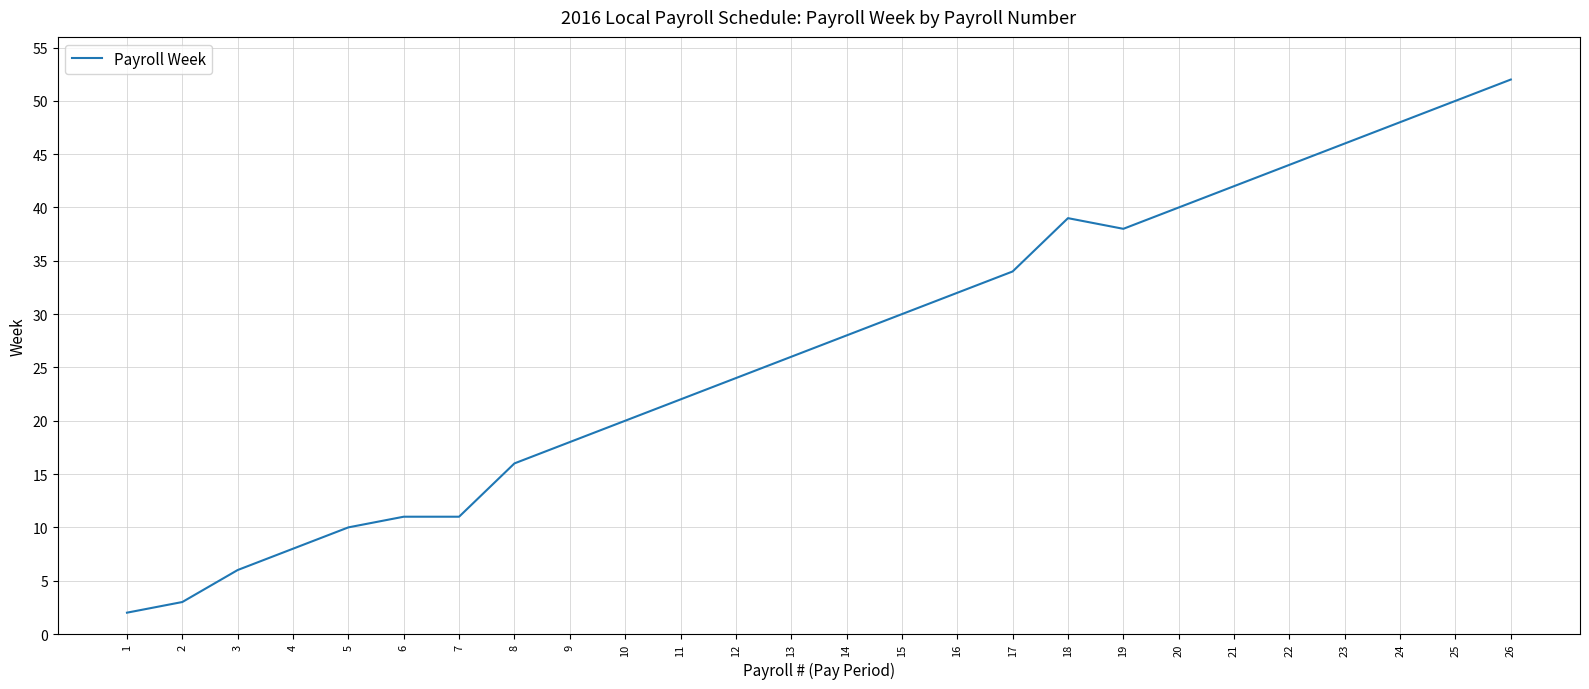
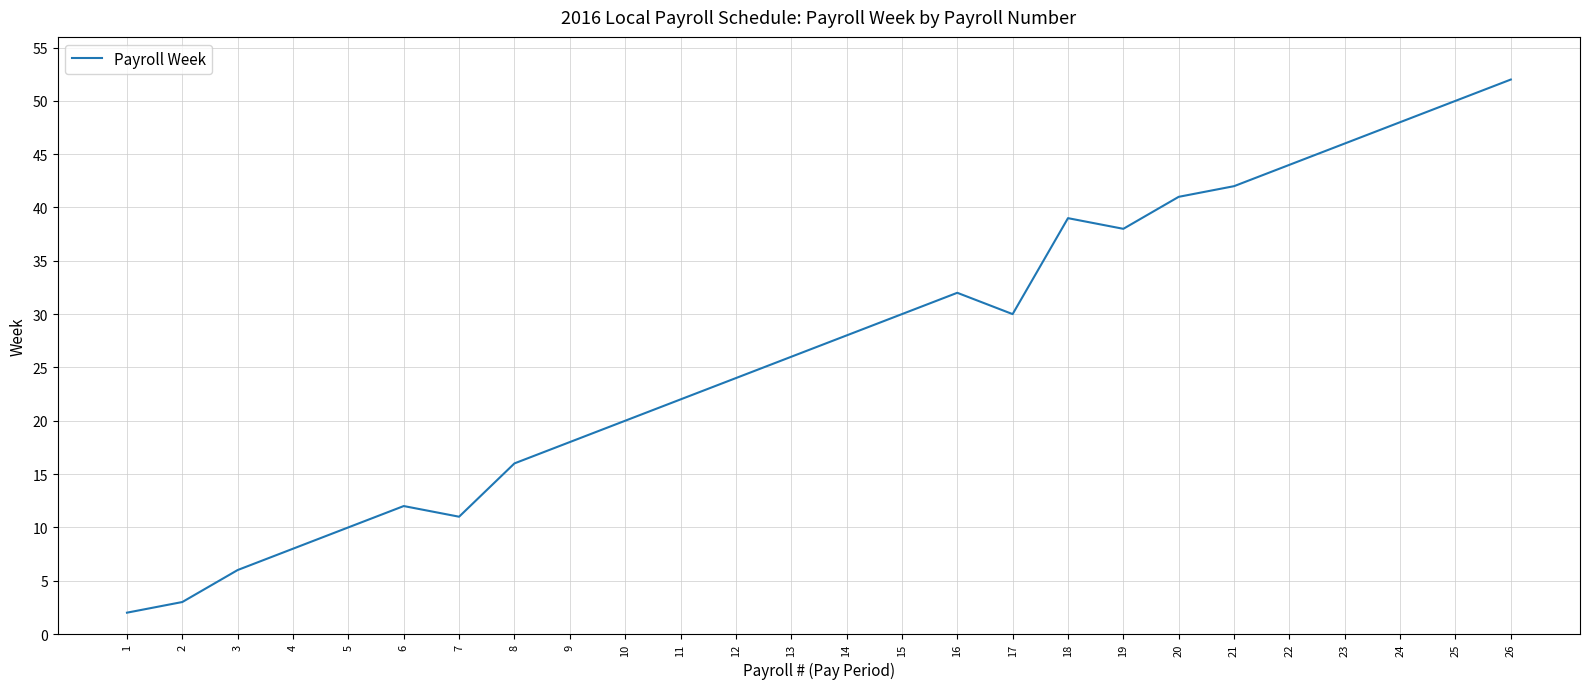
6: 11 -> 12
17: 34 -> 30
20: 40 -> 41
